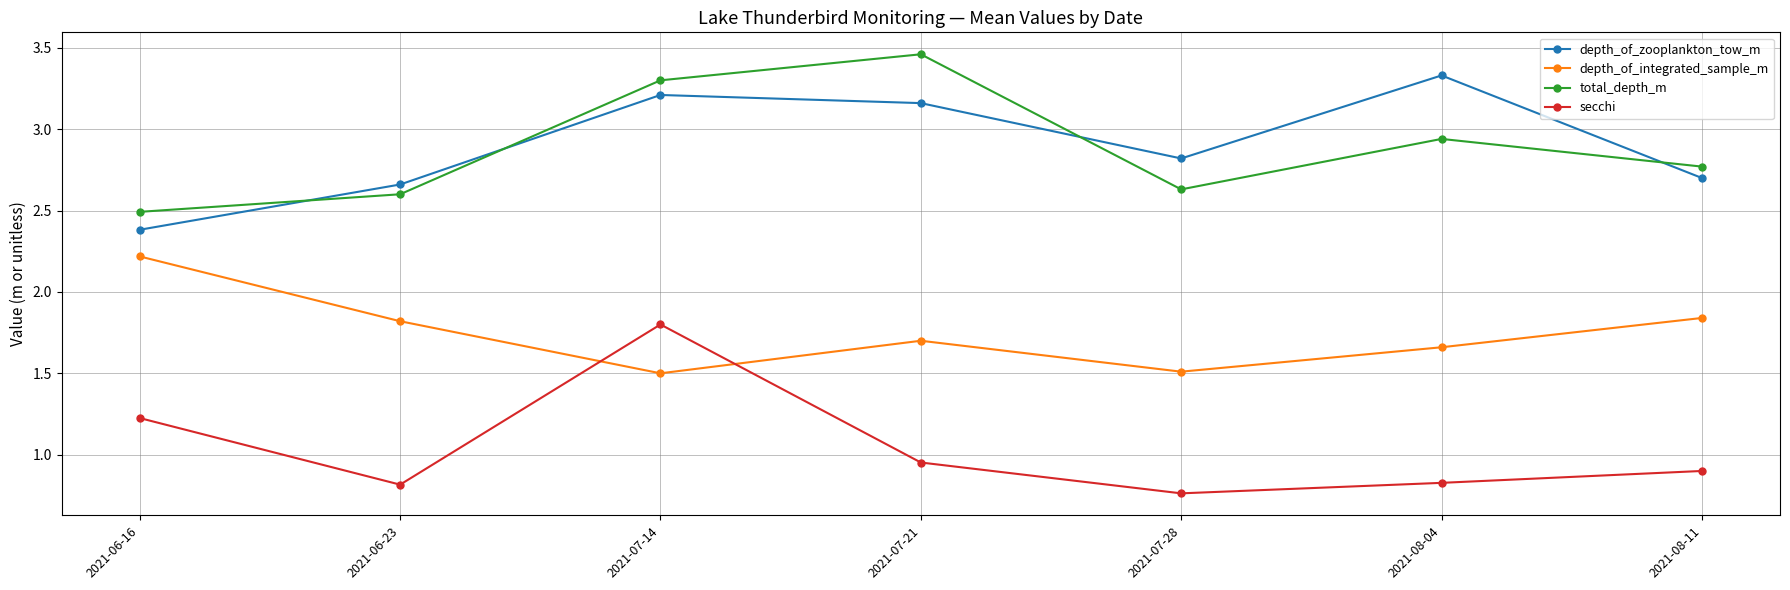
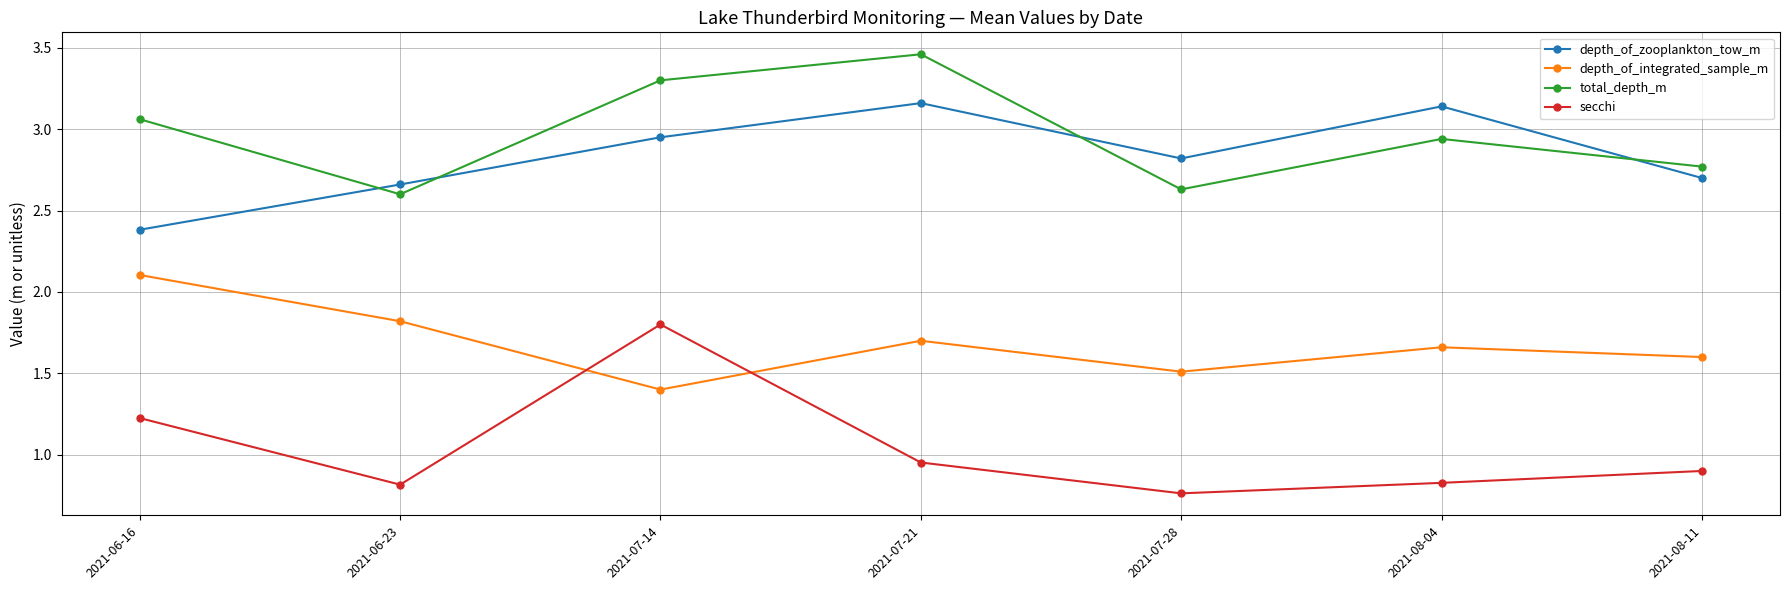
depth_of_integrated_sample_m, 2021-06-16: 2.22 -> 2.10
total_depth_m, 2021-06-16: 2.49 -> 3.06
depth_of_zooplankton_tow_m, 2021-07-14: 3.21 -> 2.95
depth_of_integrated_sample_m, 2021-07-14: 1.5 -> 1.4
depth_of_zooplankton_tow_m, 2021-08-04: 3.33 -> 3.14
depth_of_integrated_sample_m, 2021-08-11: 1.84 -> 1.60
